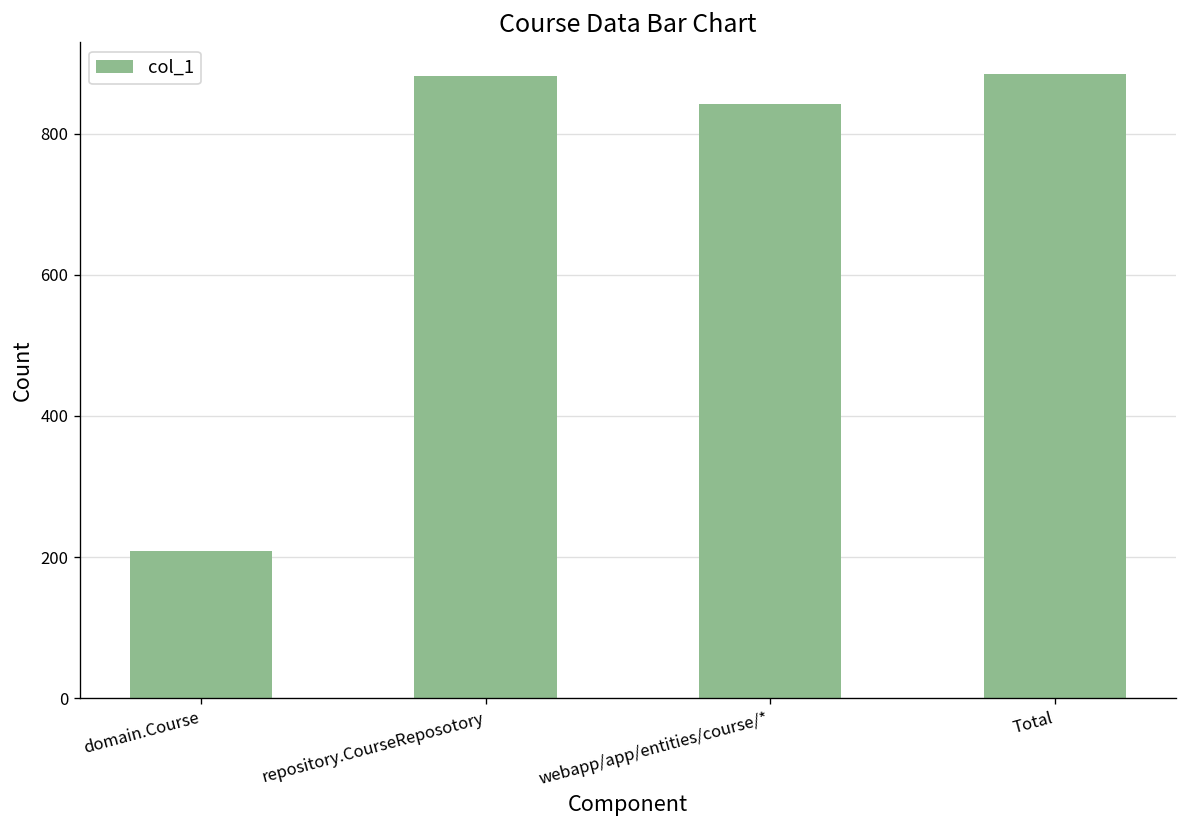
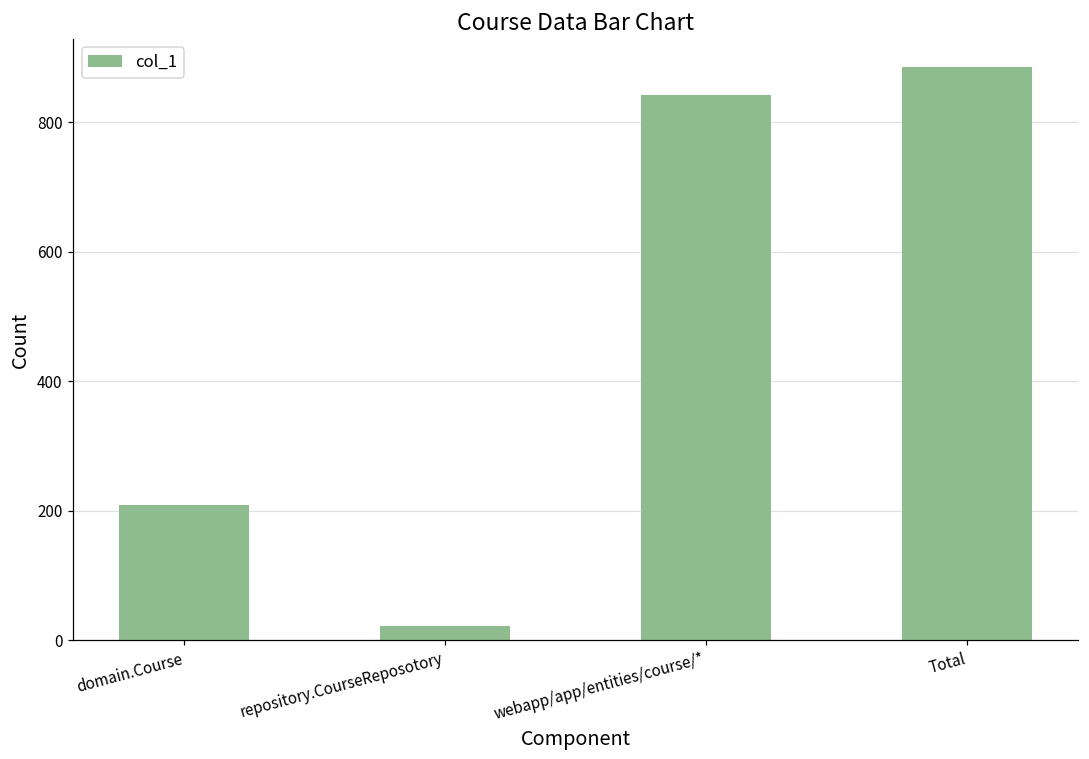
repository.CourseReposotory: 880 -> 20
